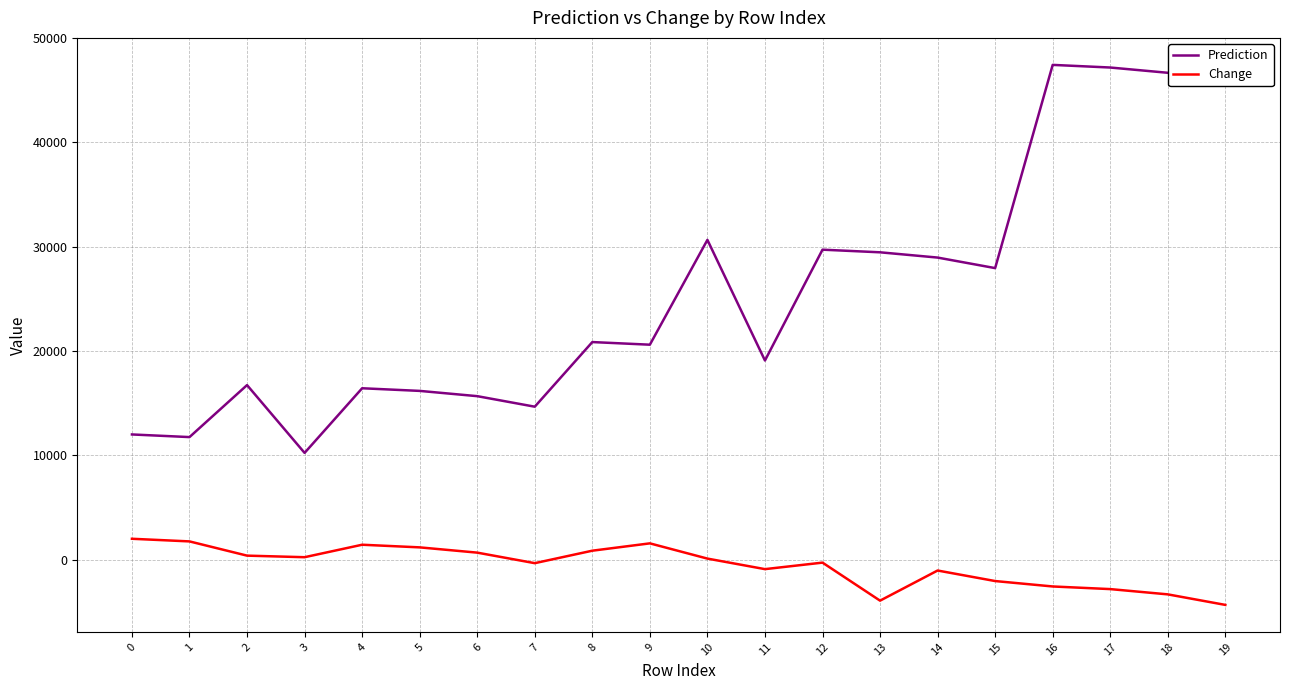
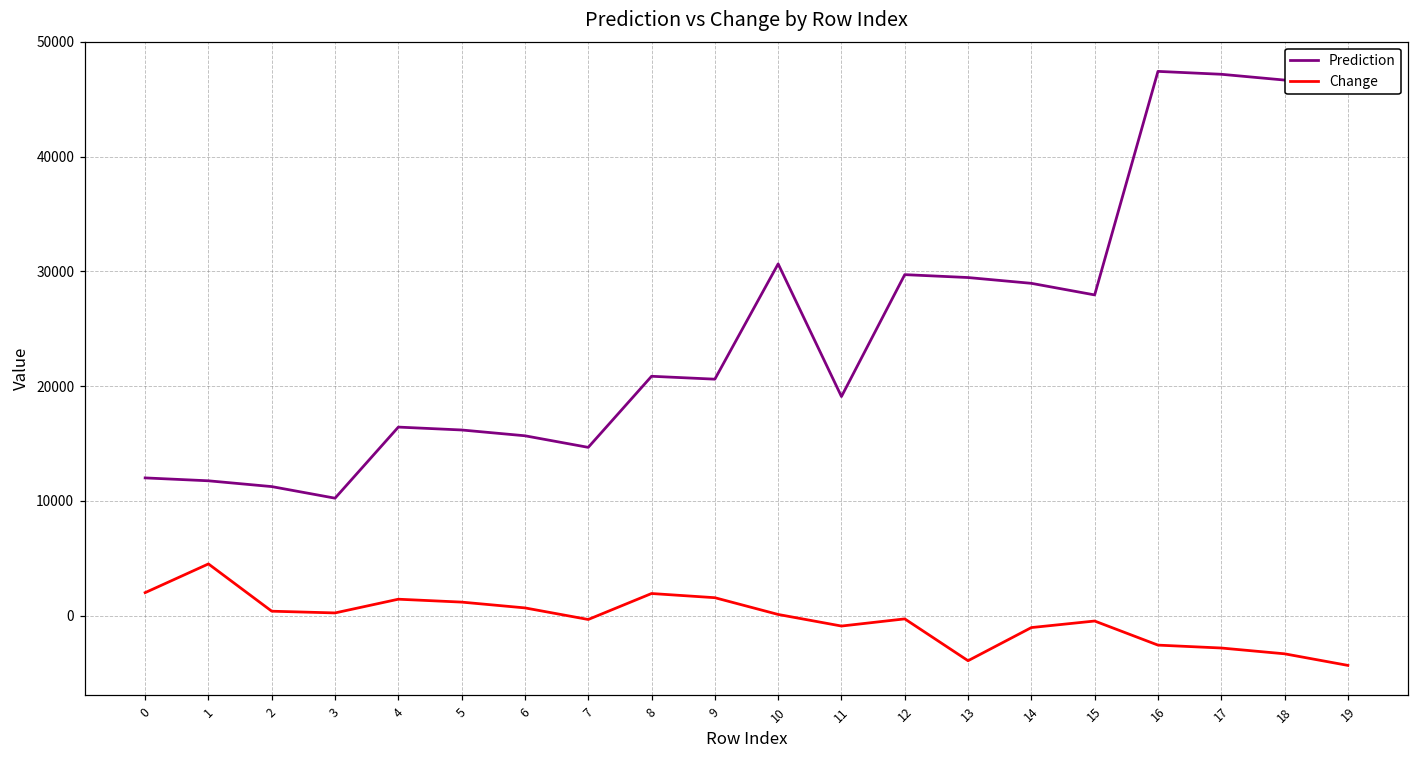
Change, 1: 1800 -> 4500
Prediction, 2: 16700 -> 11200
Change, 8: 900 -> 1900
Change, 15: -2100 -> -500
